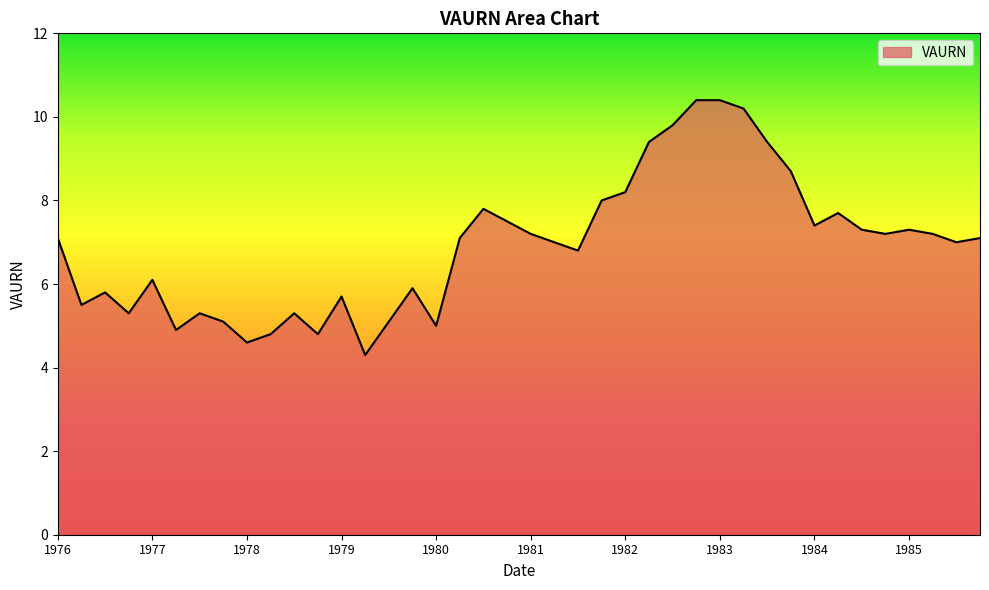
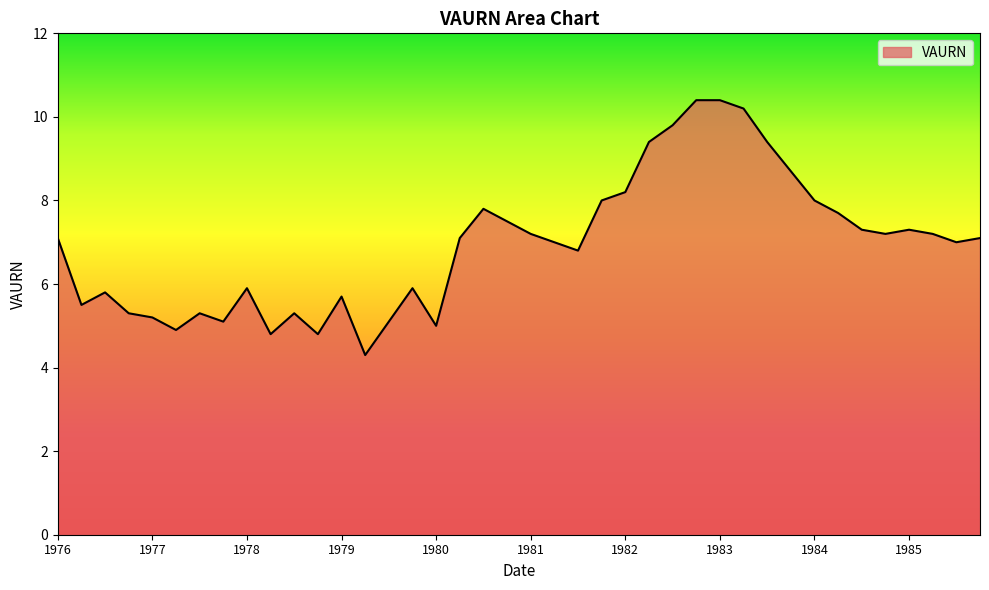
1977: 6.1 -> 5.2
1978: 4.6 -> 5.9
1984: 7.4 -> 8.0
